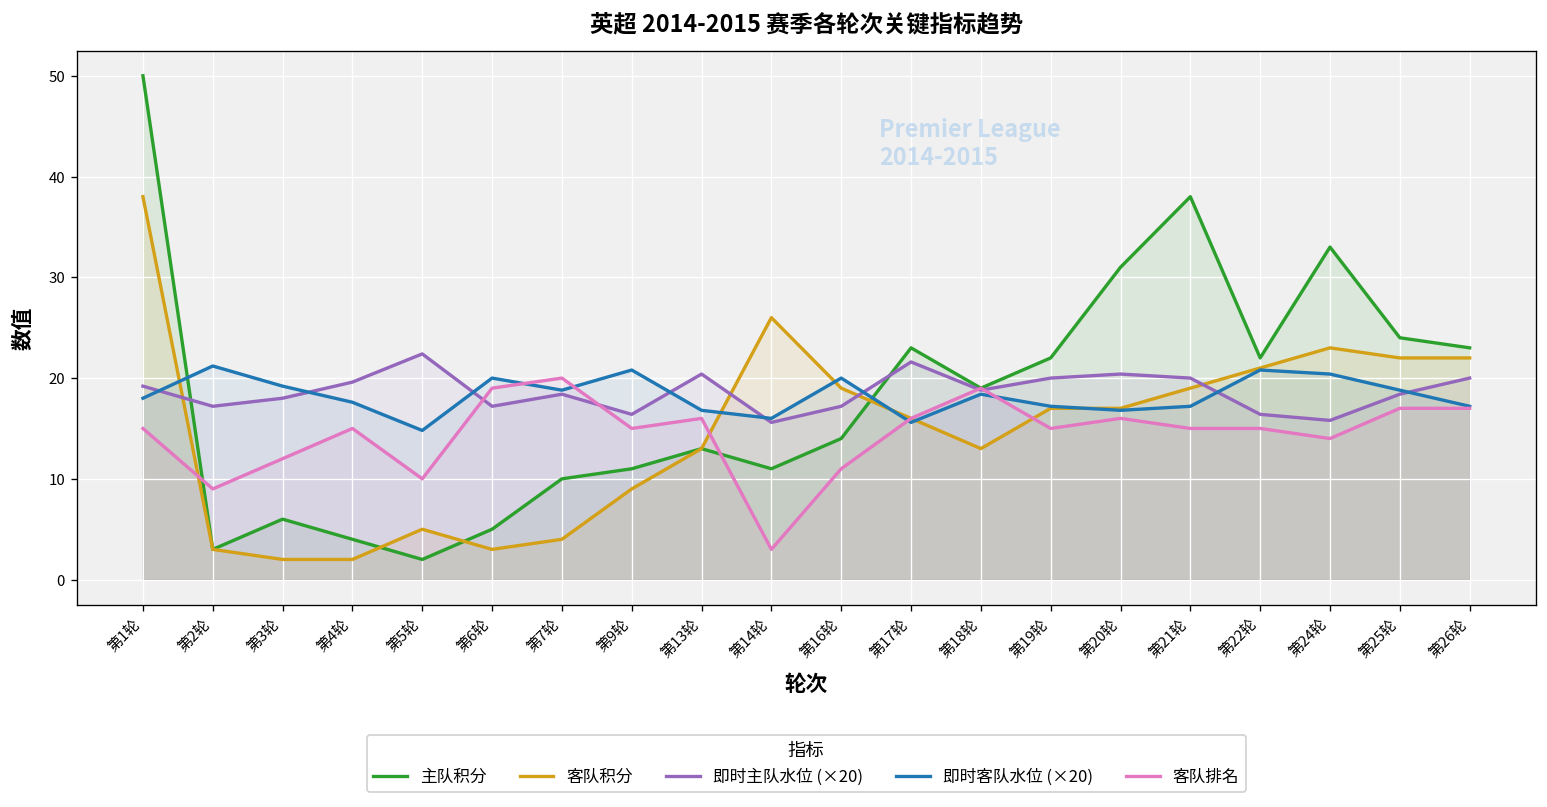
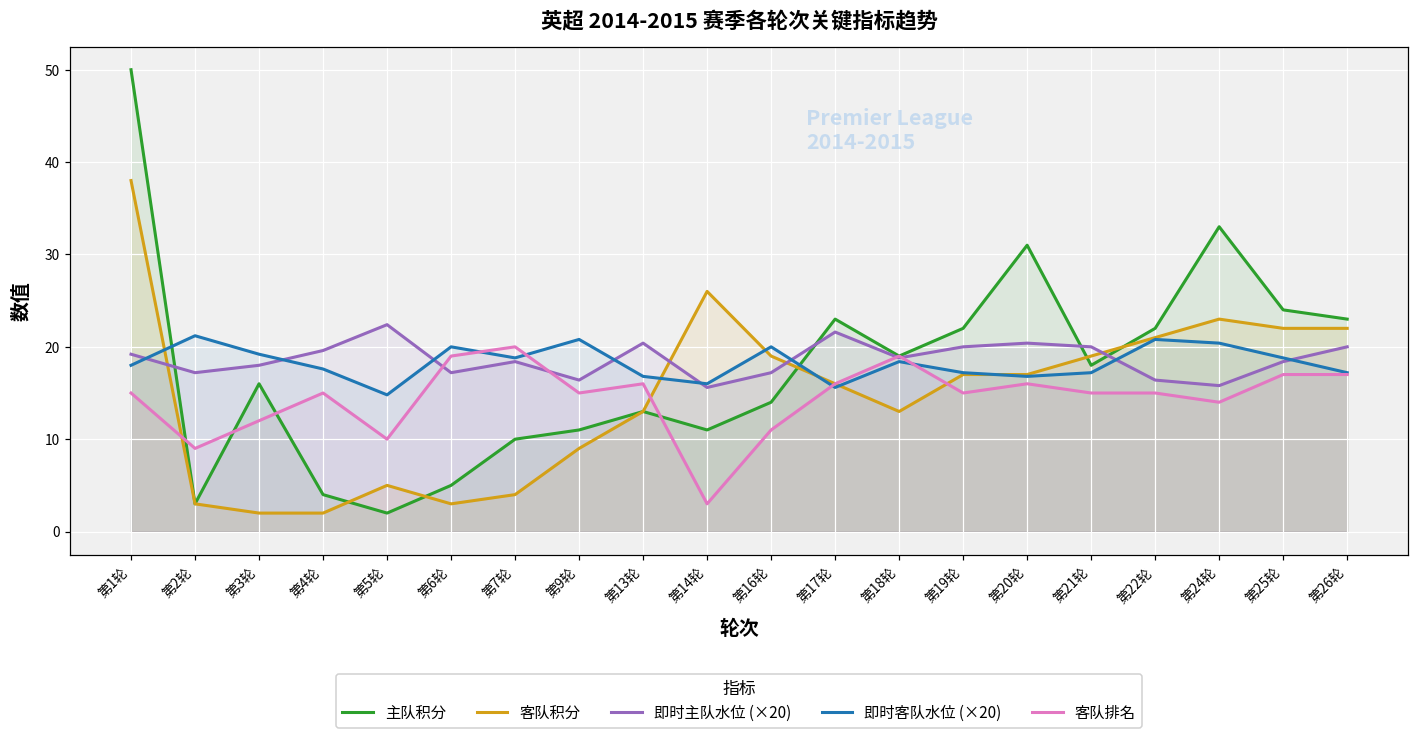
主队积分, 第3轮: 6 -> 16
主队积分, 第21轮: 38 -> 18
